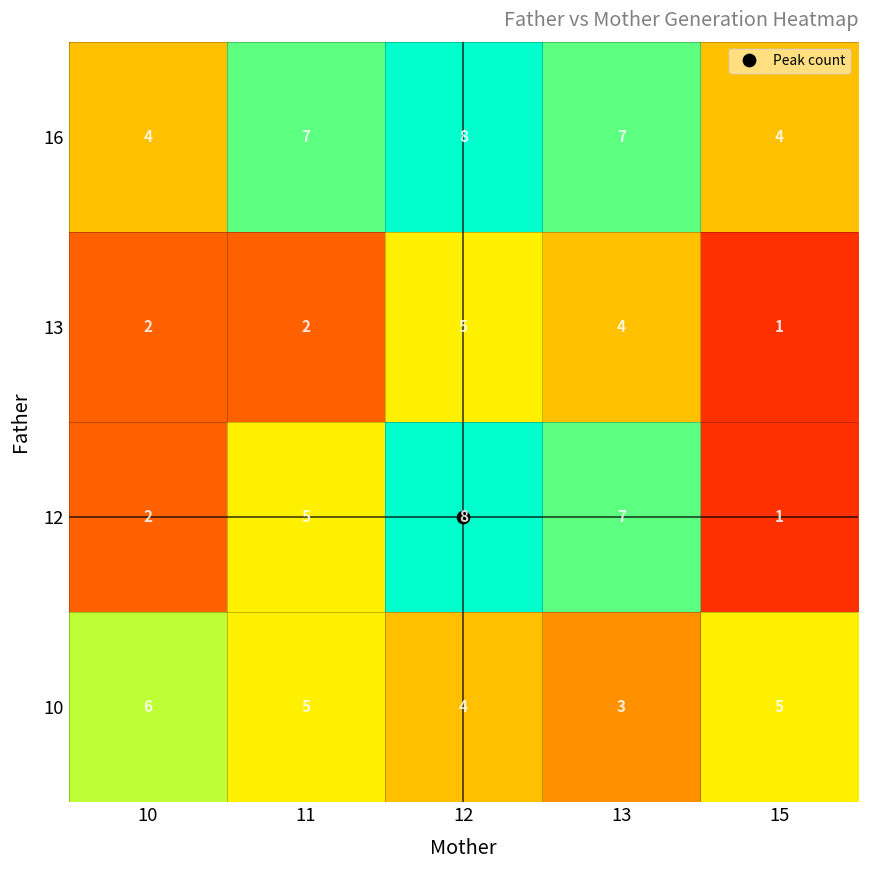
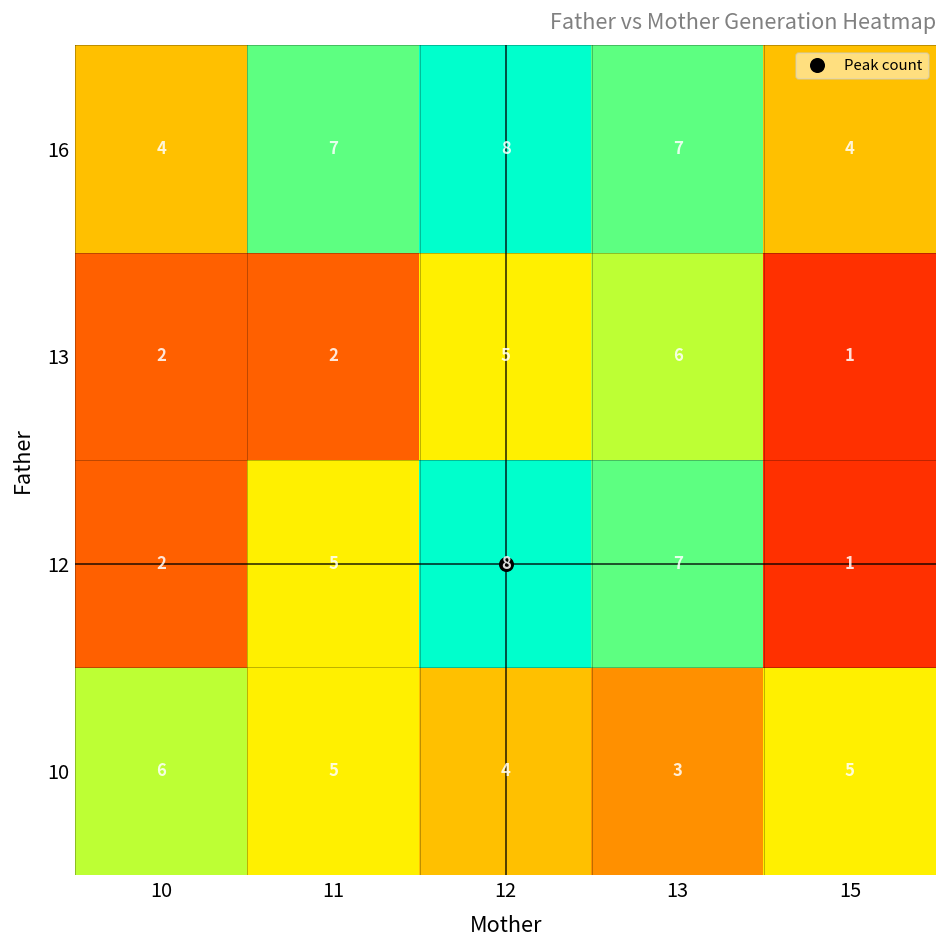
13, 13: 4 -> 6
